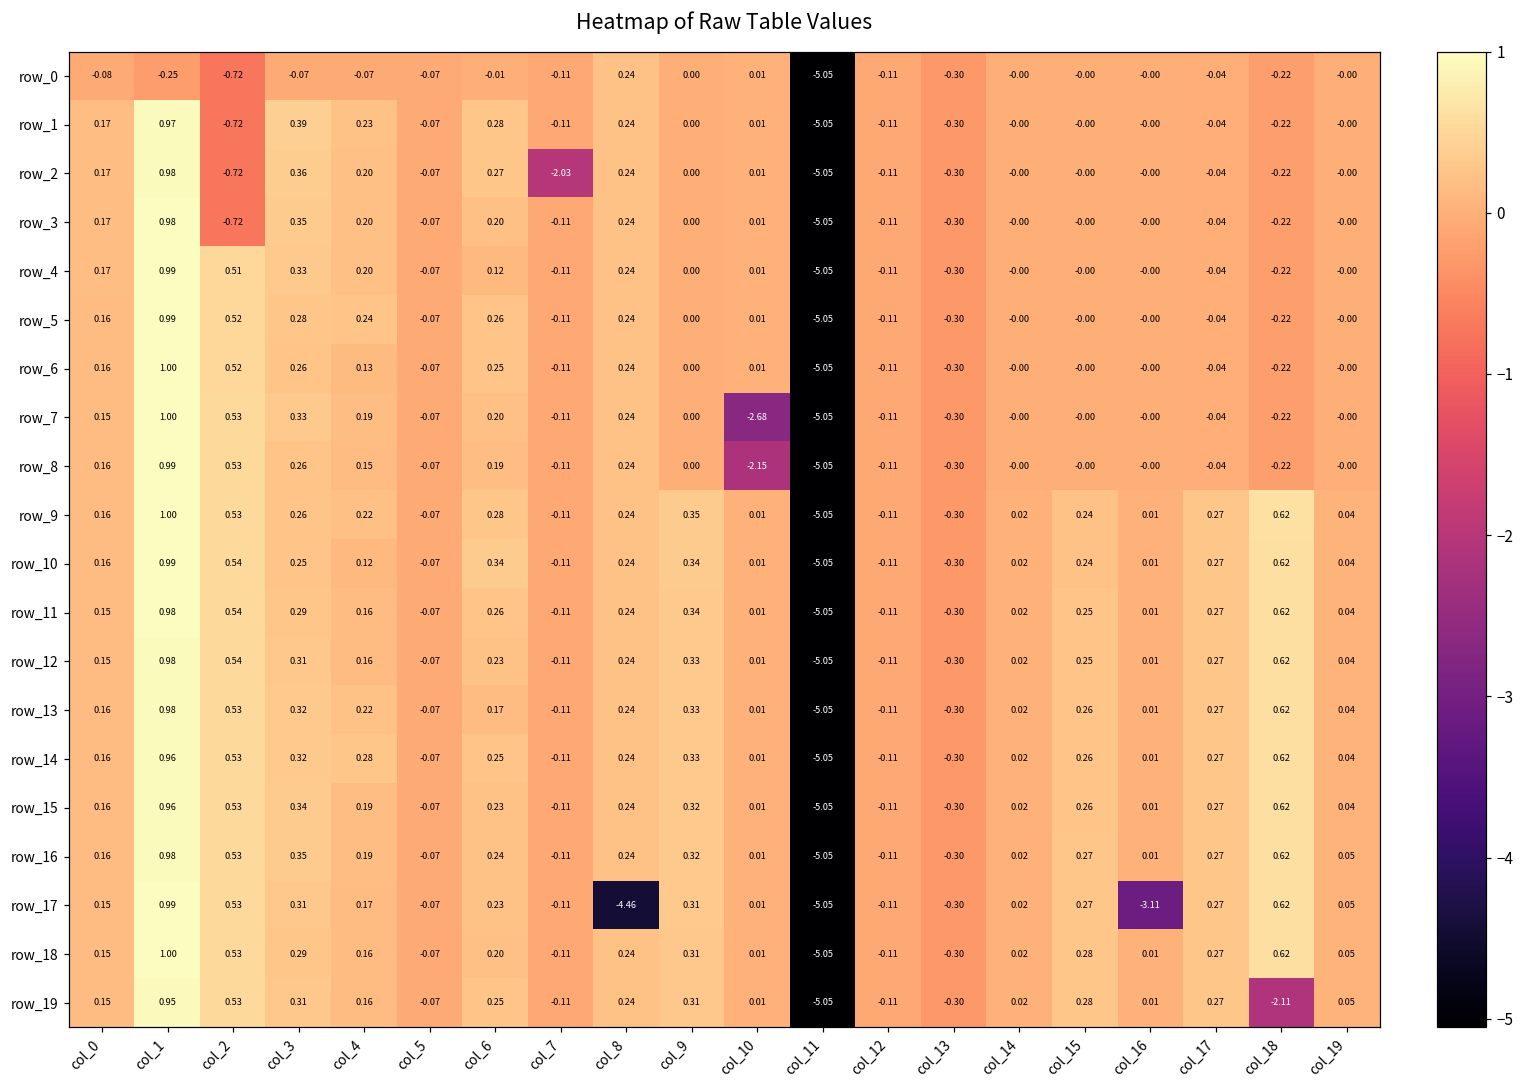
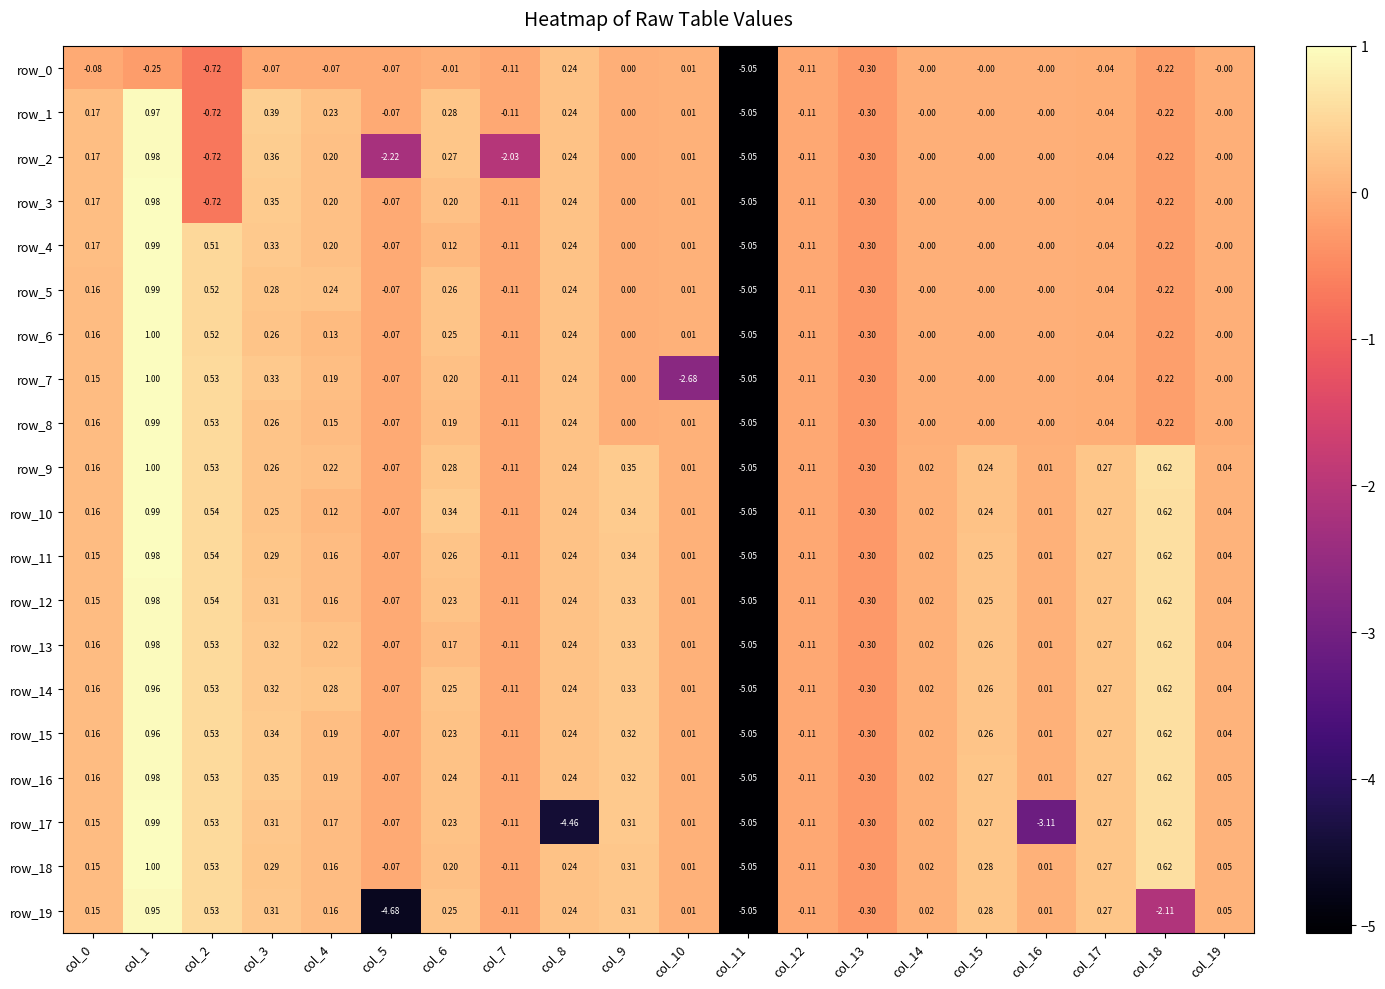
row_2, col_5: -0.07 -> -2.22
row_8, col_10: -2.15 -> 0.01
row_19, col_5: -0.07 -> -4.68
